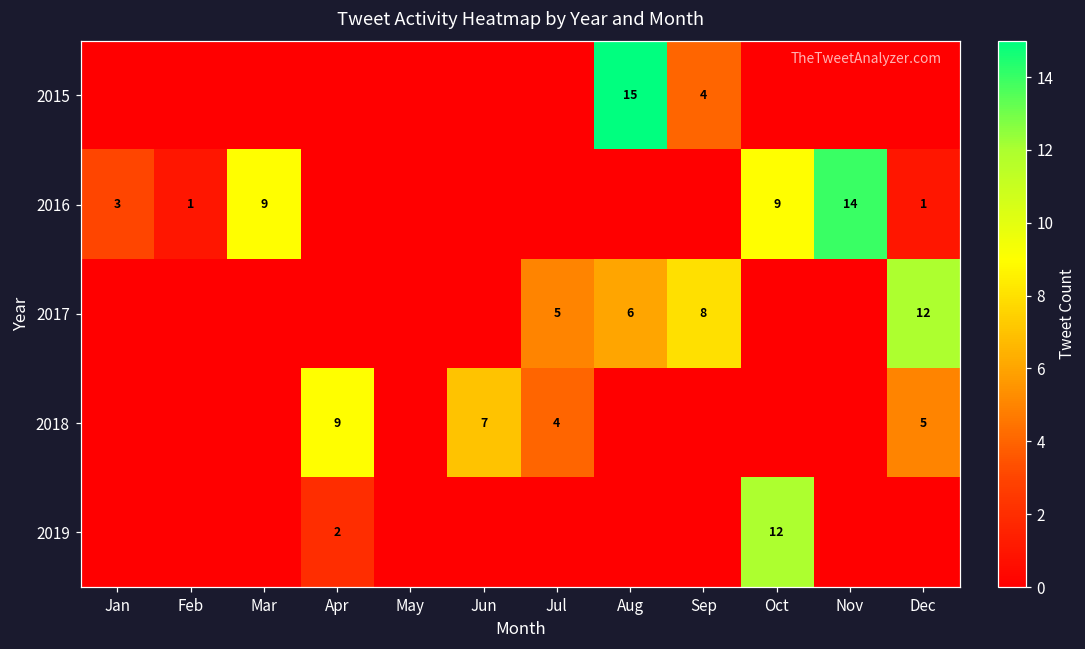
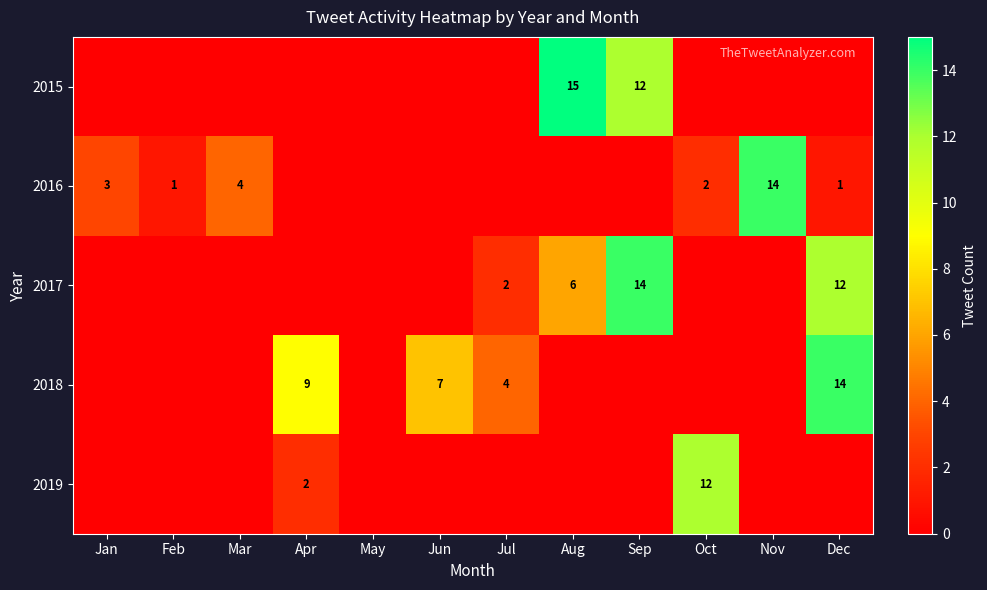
2015, Sep: 4 -> 12
2016, Mar: 9 -> 4
2016, Oct: 9 -> 2
2017, Jul: 5 -> 2
2017, Sep: 8 -> 14
2018, Dec: 5 -> 14
